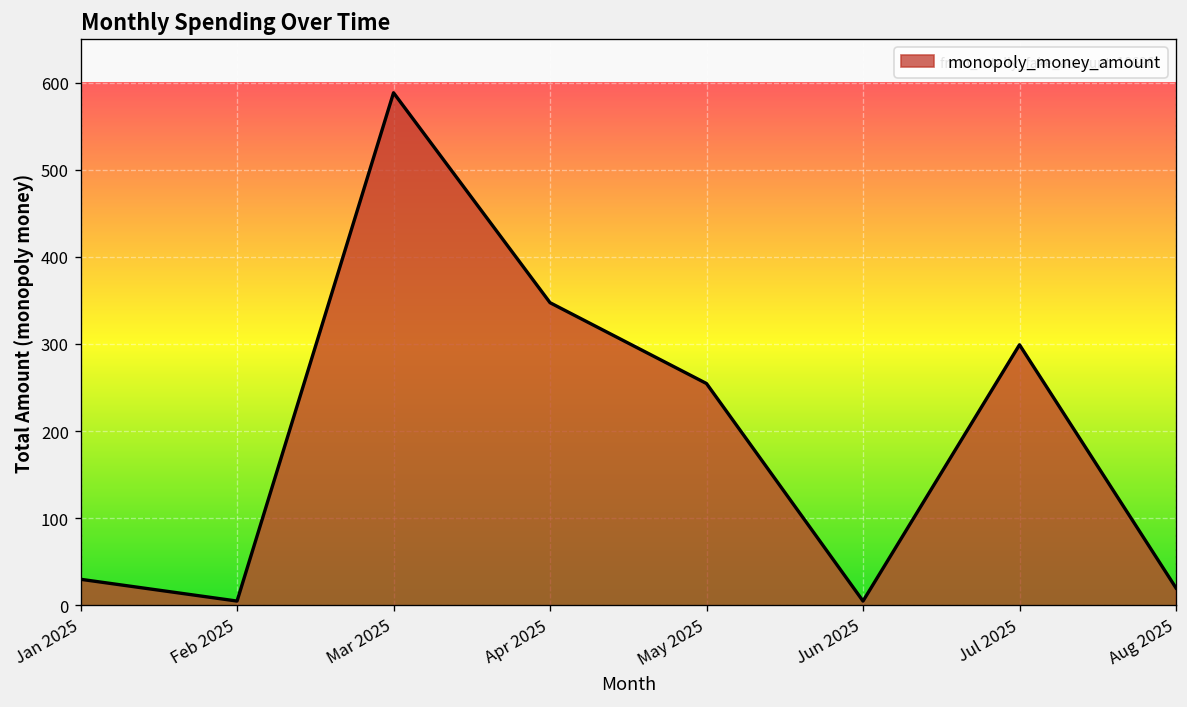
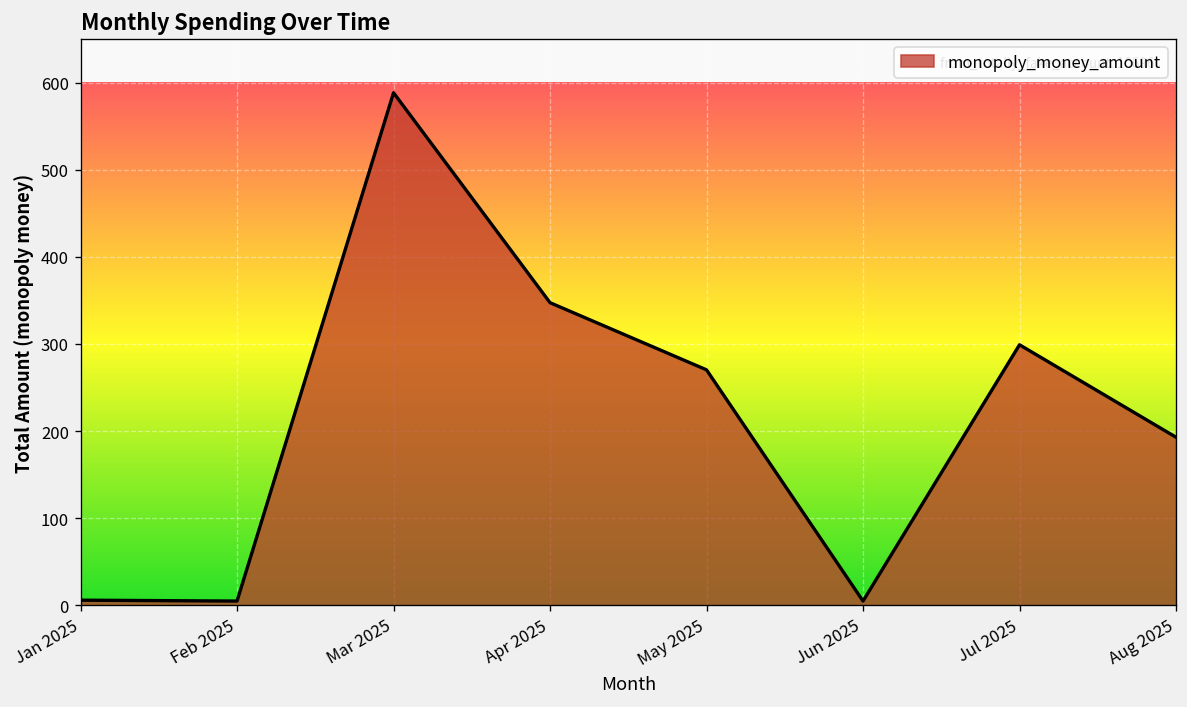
Jan 2025: 30 -> 10
May 2025: 250 -> 270
Aug 2025: 20 -> 190
